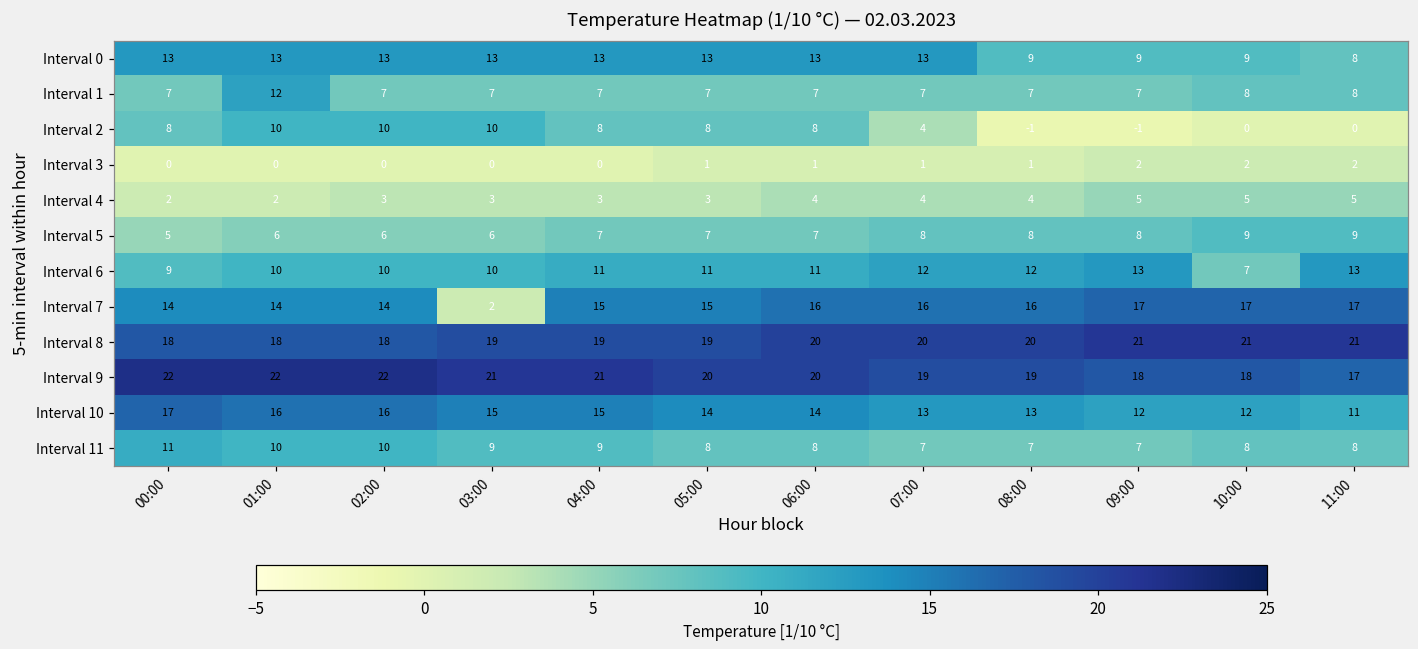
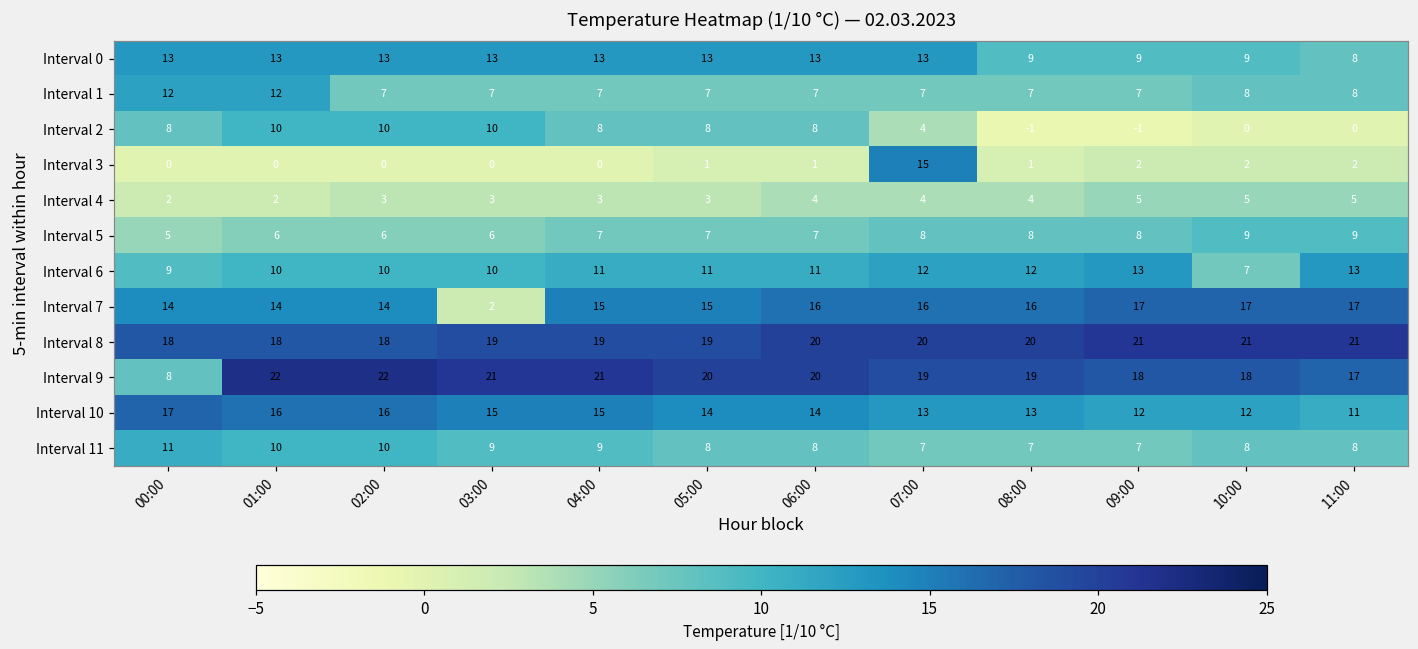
Interval 1, 00:00: 7 -> 12
Interval 3, 07:00: 1 -> 15
Interval 9, 00:00: 22 -> 8
